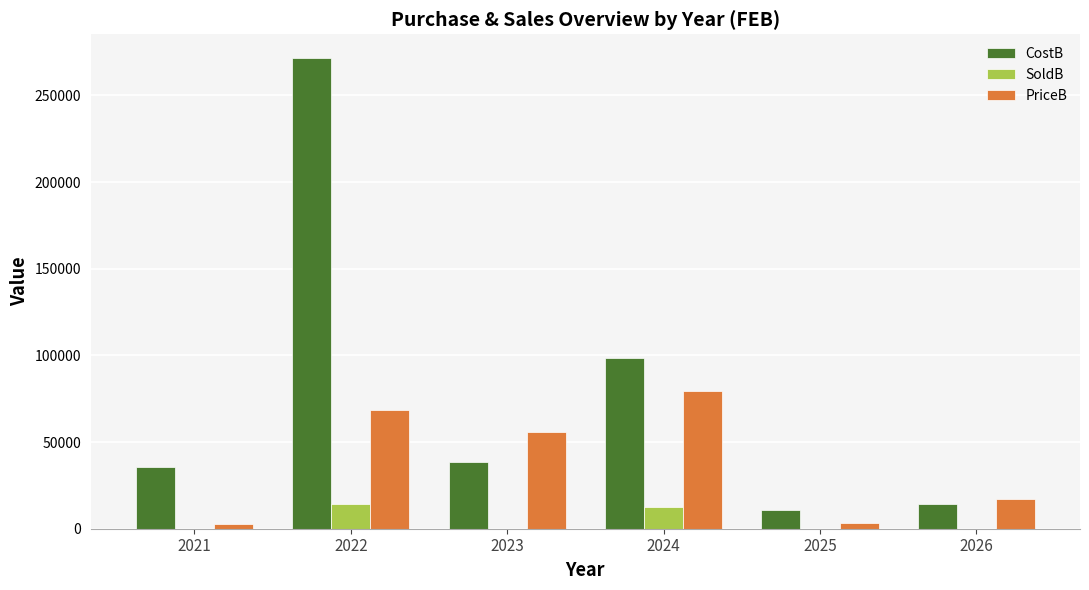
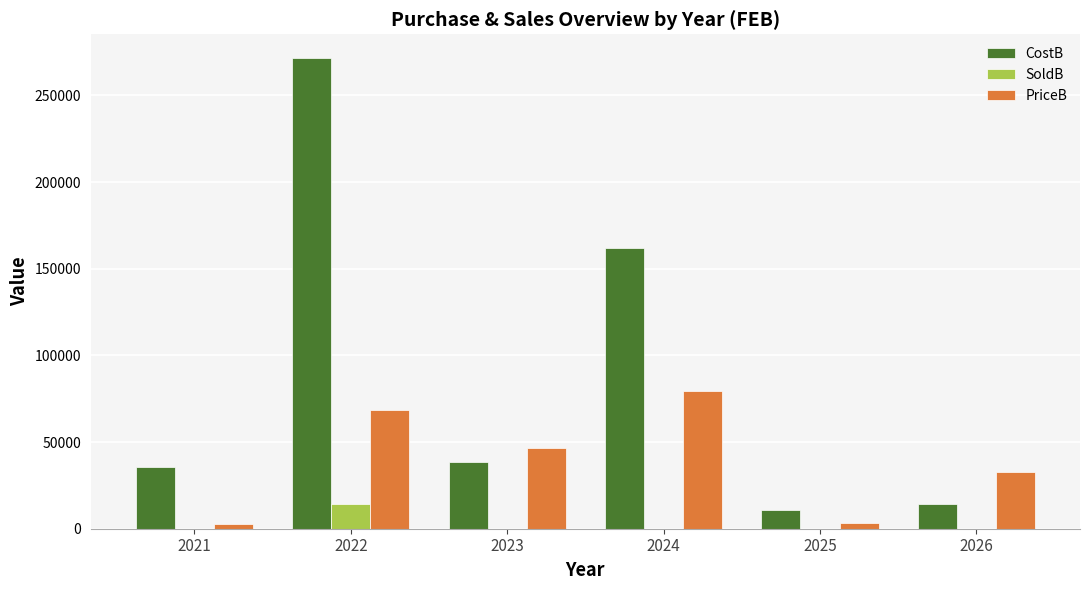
PriceB, 2023: 56000 -> 46000
CostB, 2024: 98000 -> 162000
SoldB, 2024: 13000 -> 0
PriceB, 2026: 17000 -> 33000
